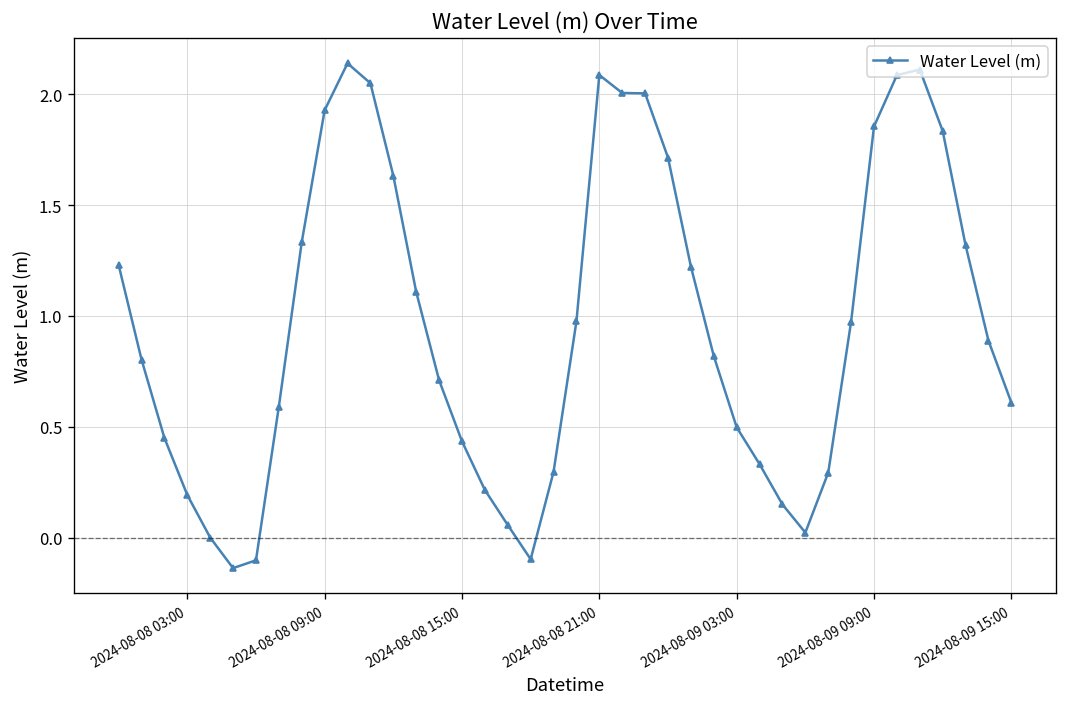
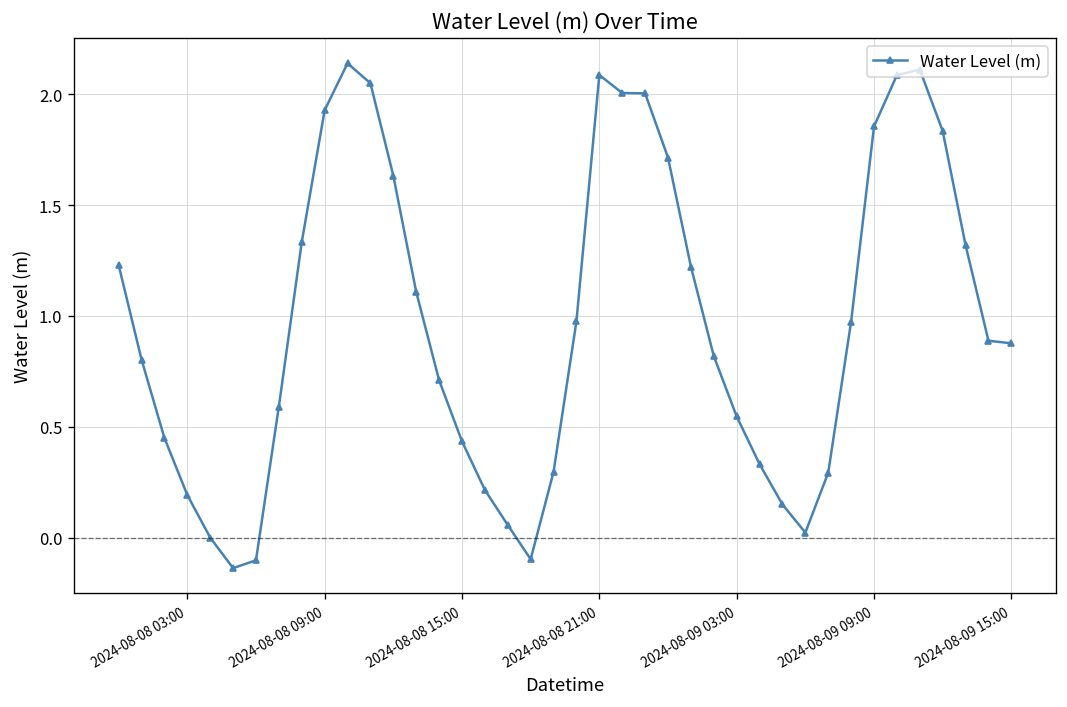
2024-08-09 03:00: 0.50 -> 0.55
2024-08-09 15:00: 0.61 -> 0.88
